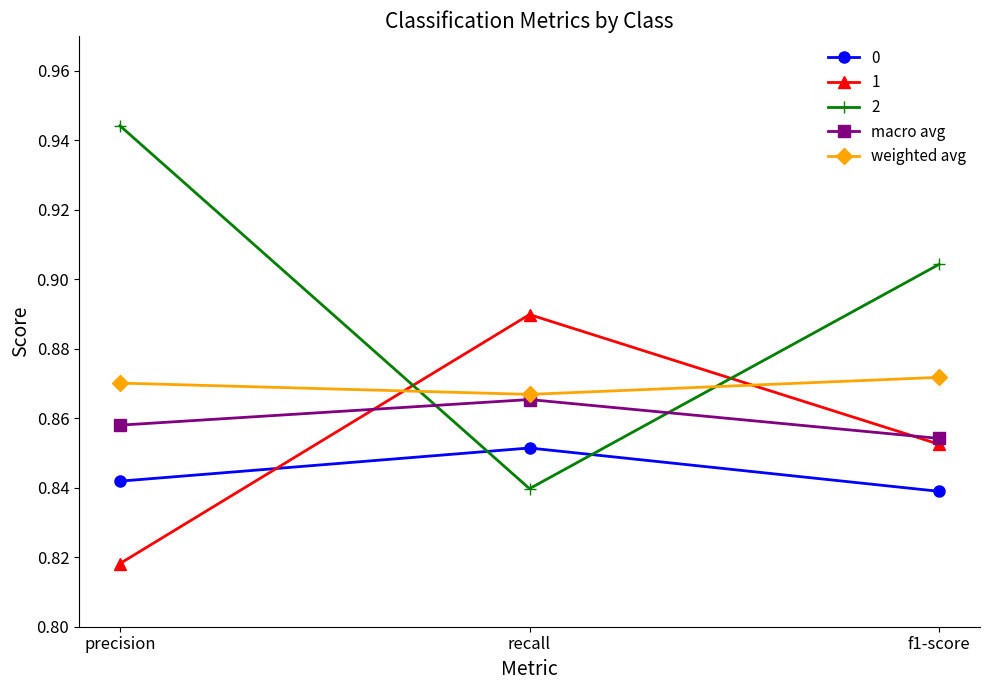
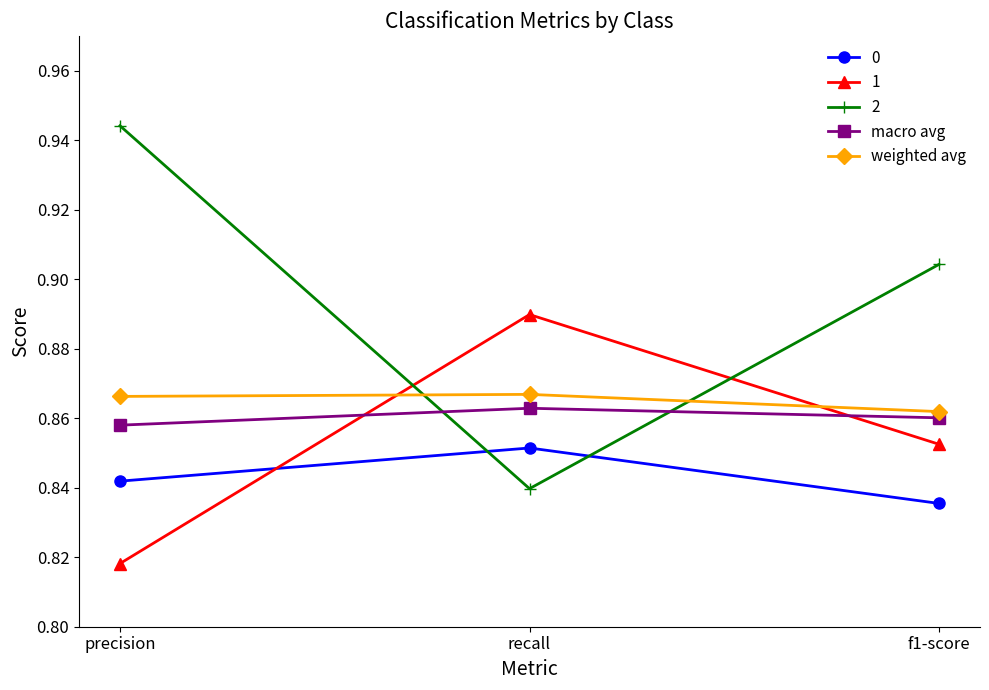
weighted avg, precision: 0.870 -> 0.866
macro avg, recall: 0.865 -> 0.863
0, f1-score: 0.839 -> 0.835
macro avg, f1-score: 0.854 -> 0.860
weighted avg, f1-score: 0.872 -> 0.862
